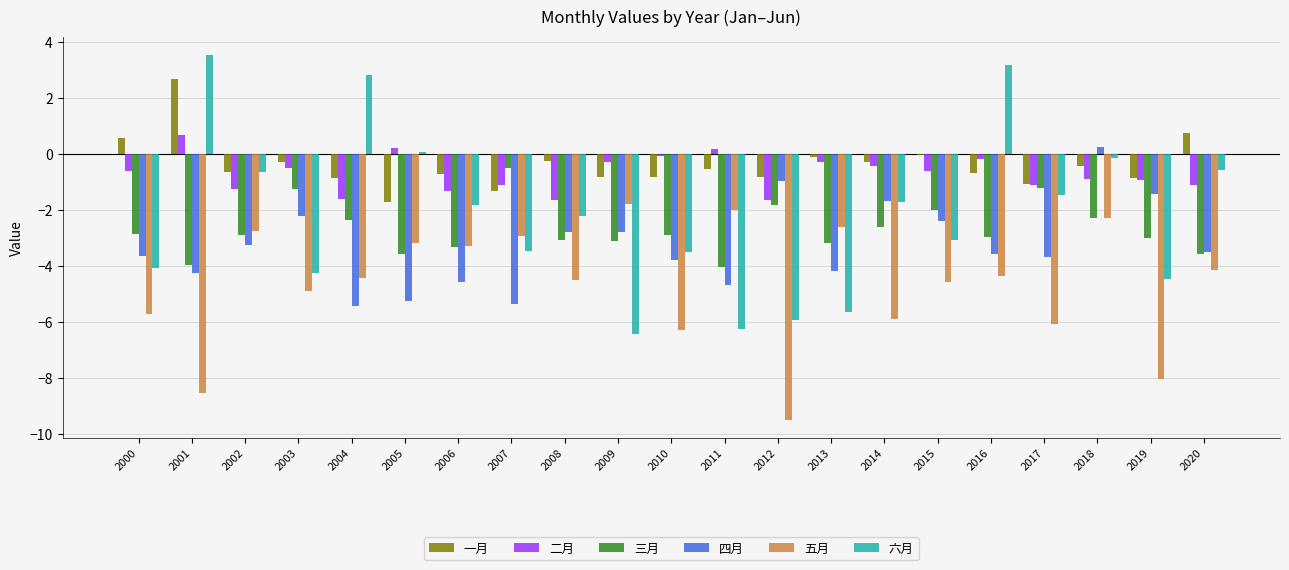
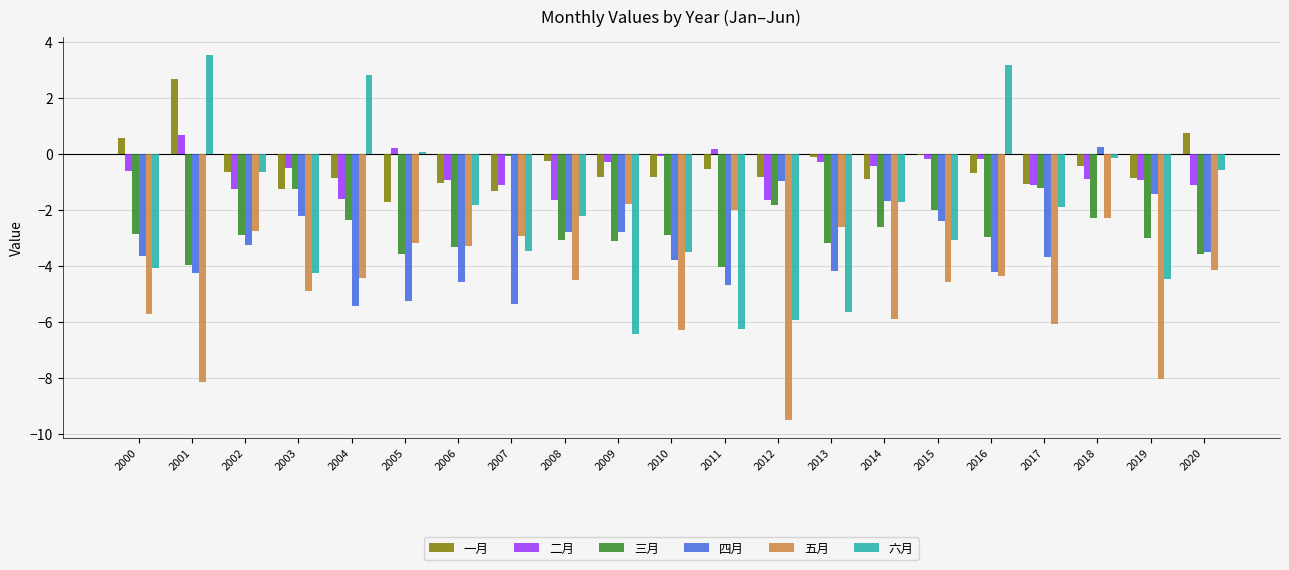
五月, 2001: -8.5 -> -8.1
一月, 2003: -0.3 -> -1.3
一月, 2006: -0.7 -> -1.0
二月, 2006: -1.3 -> -0.9
三月, 2007: -0.5 -> -0.1
一月, 2014: -0.3 -> -0.9
二月, 2015: -0.6 -> -0.2
四月, 2016: -3.6 -> -4.2
六月, 2017: -1.5 -> -1.9
